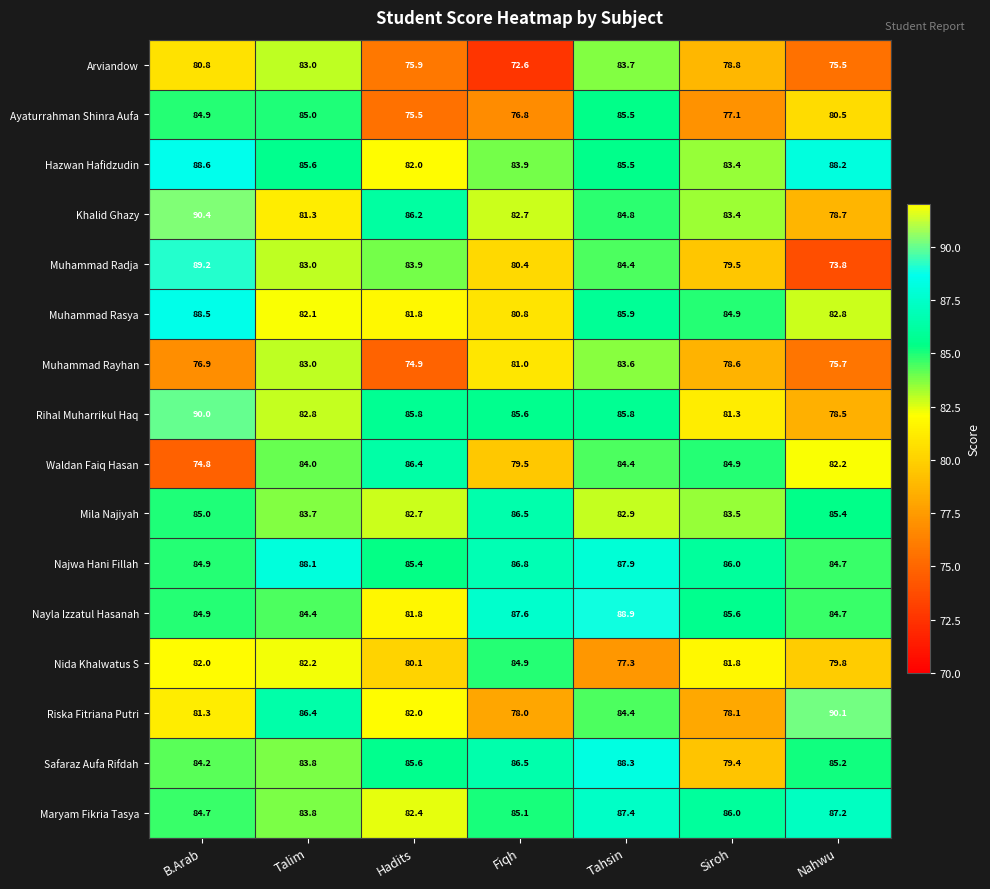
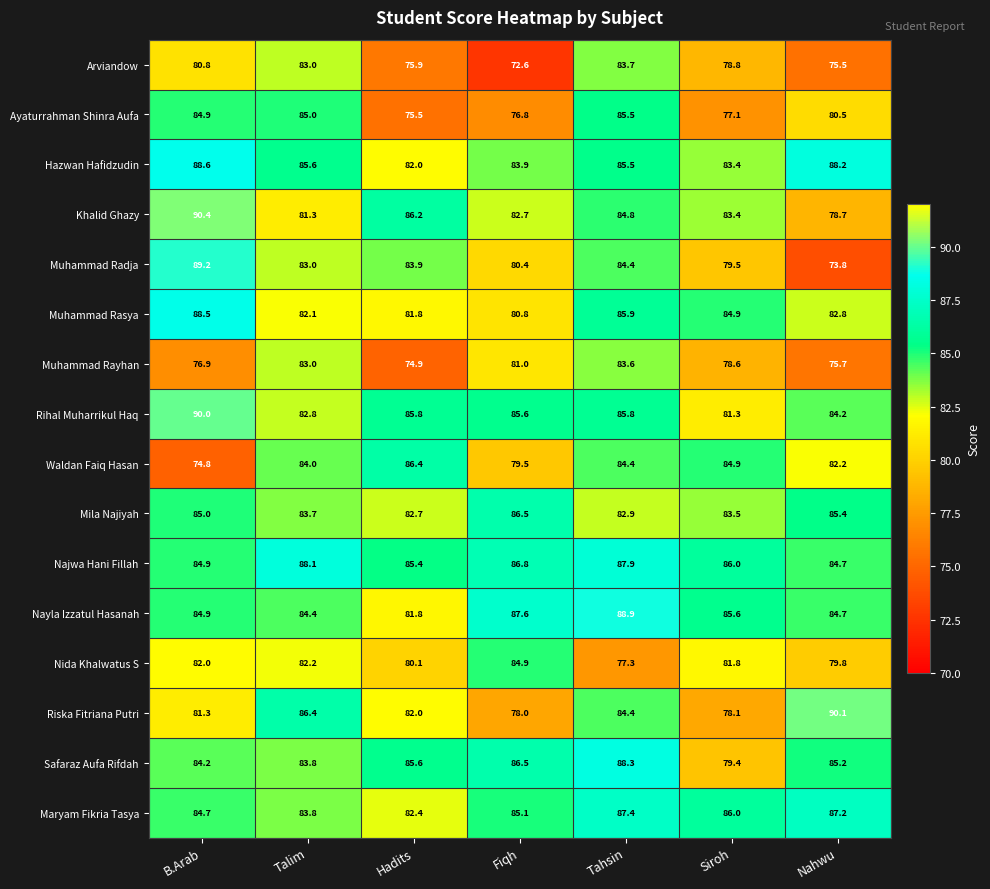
Rihal Muharrikul Haq, Nahwu: 78.5 -> 84.2
